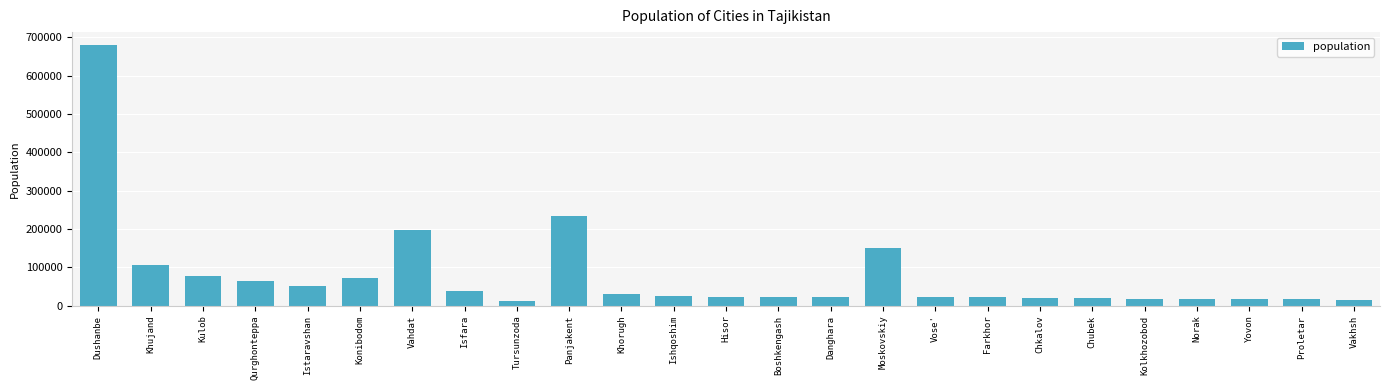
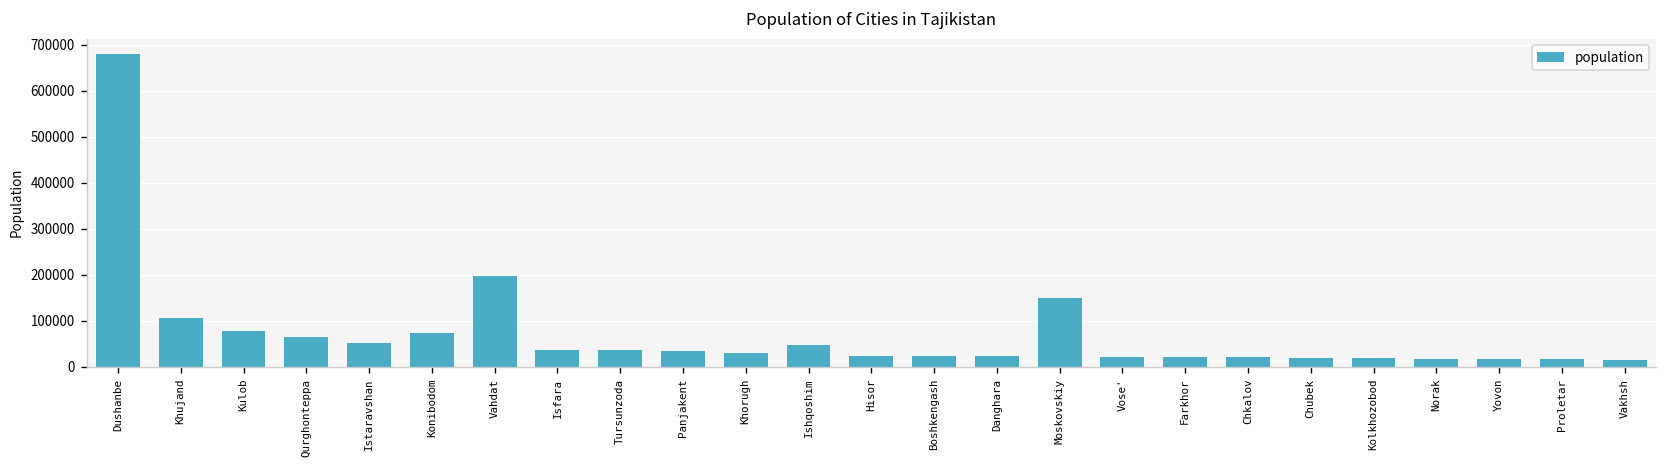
Tursunzoda: 10000 -> 40000
Panjakent: 230000 -> 40000
Ishqoshim: 30000 -> 50000
